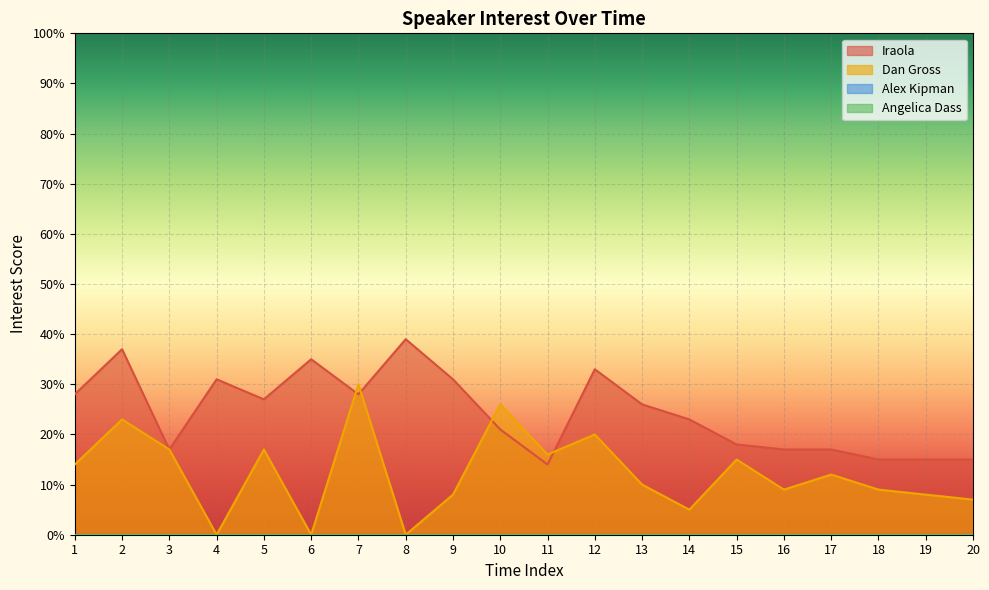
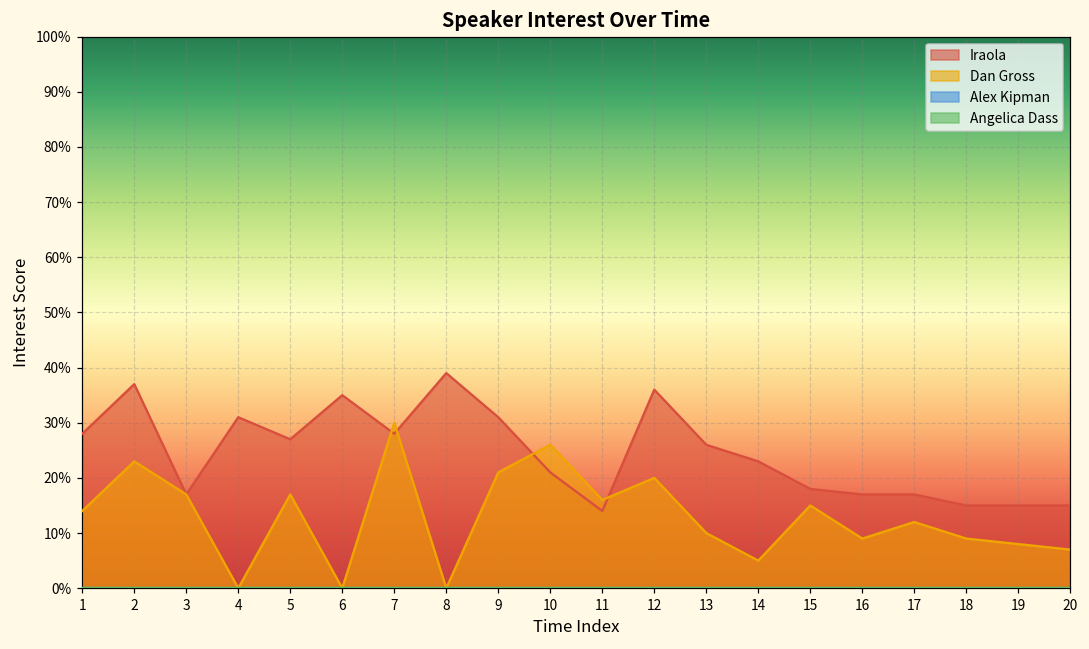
Dan Gross, 9: 8% -> 21%
Iraola, 12: 33% -> 36%
